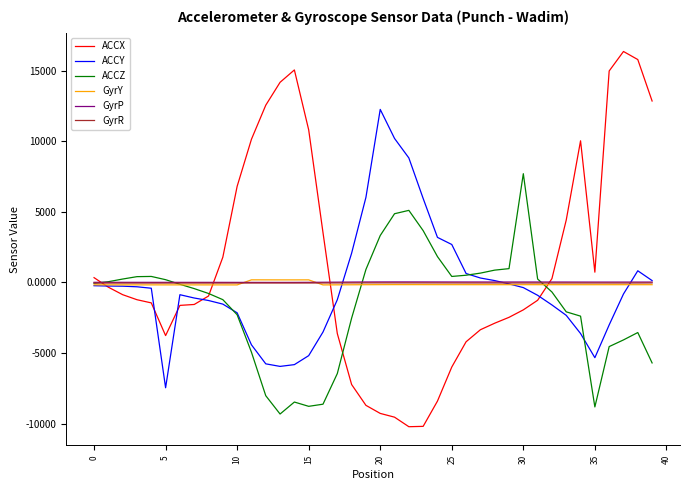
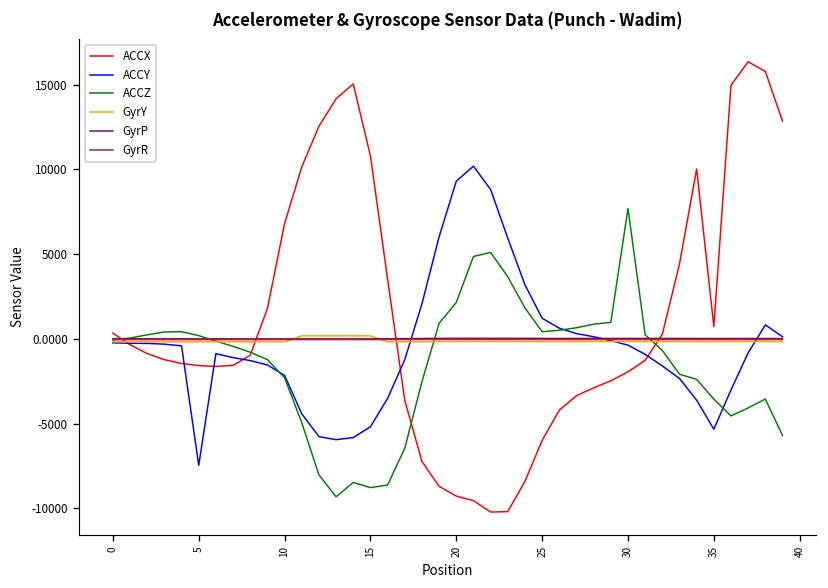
ACCX, 5: -3800 -> -1600
ACCY, 20: 12300 -> 9300
ACCZ, 20: 3300 -> 2100
ACCY, 25: 2700 -> 1200
ACCZ, 35: -8800 -> -3600
